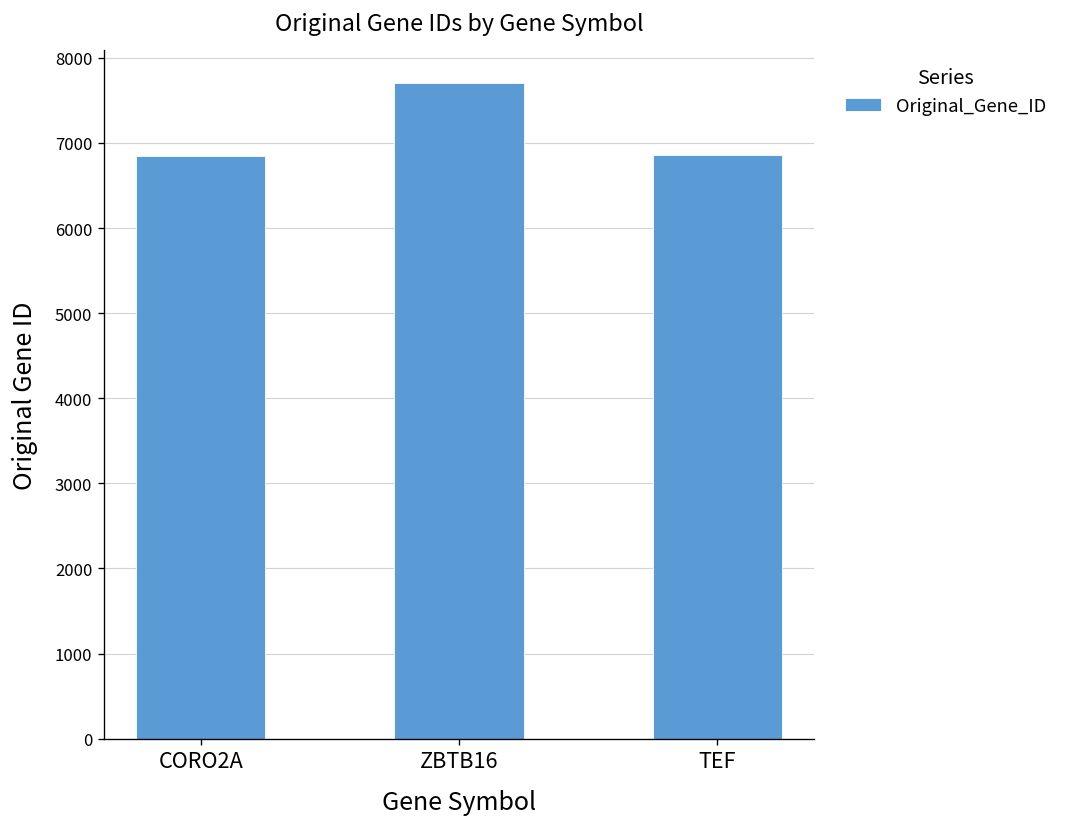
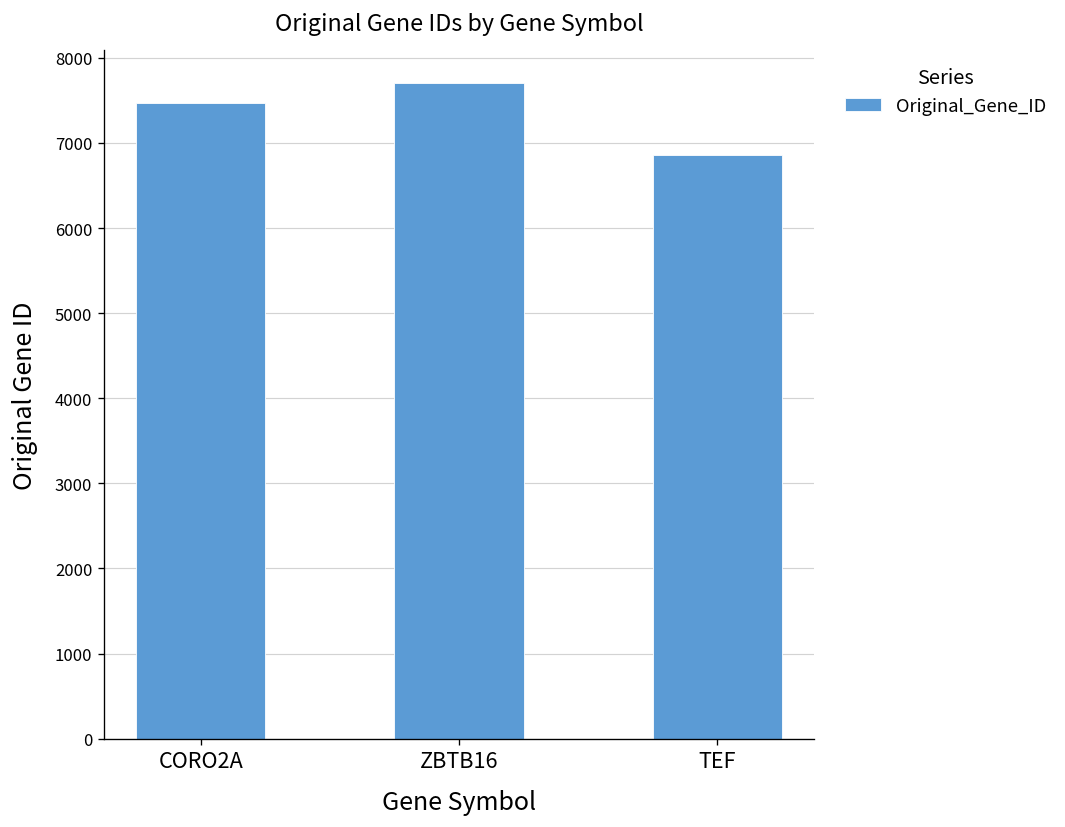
CORO2A: 6900 -> 7500
